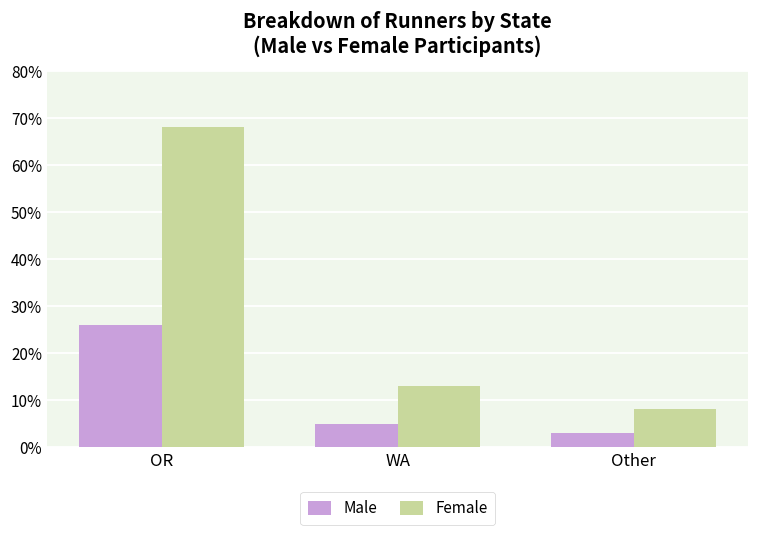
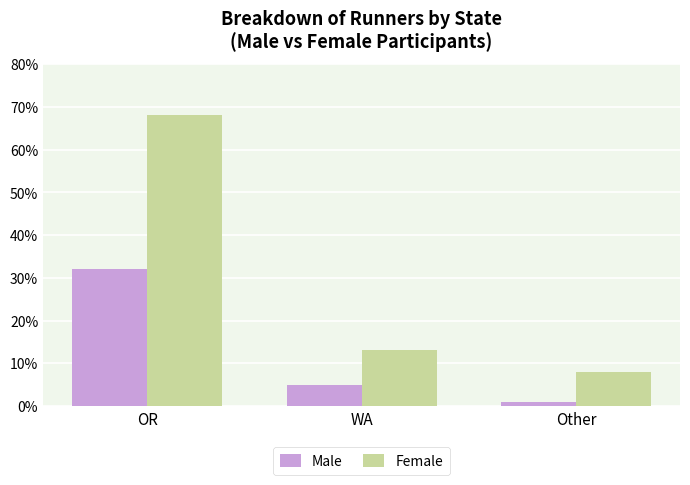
Male, OR: 26% -> 32%
Male, Other: 3% -> 1%
